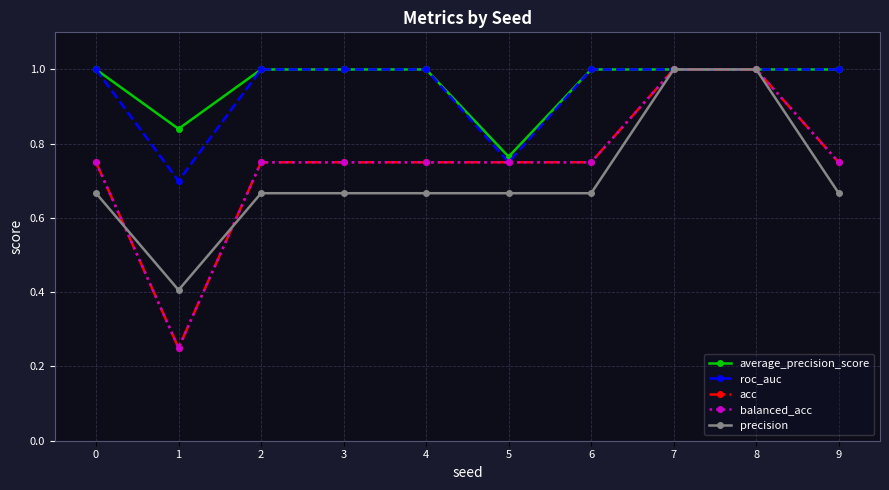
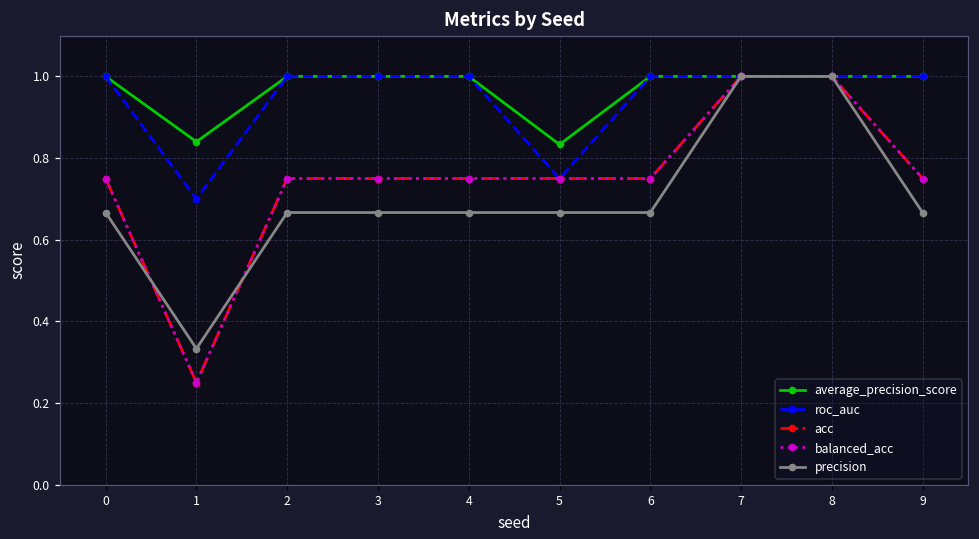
precision, 1: 0.41 -> 0.33
average_precision_score, 5: 0.77 -> 0.83
